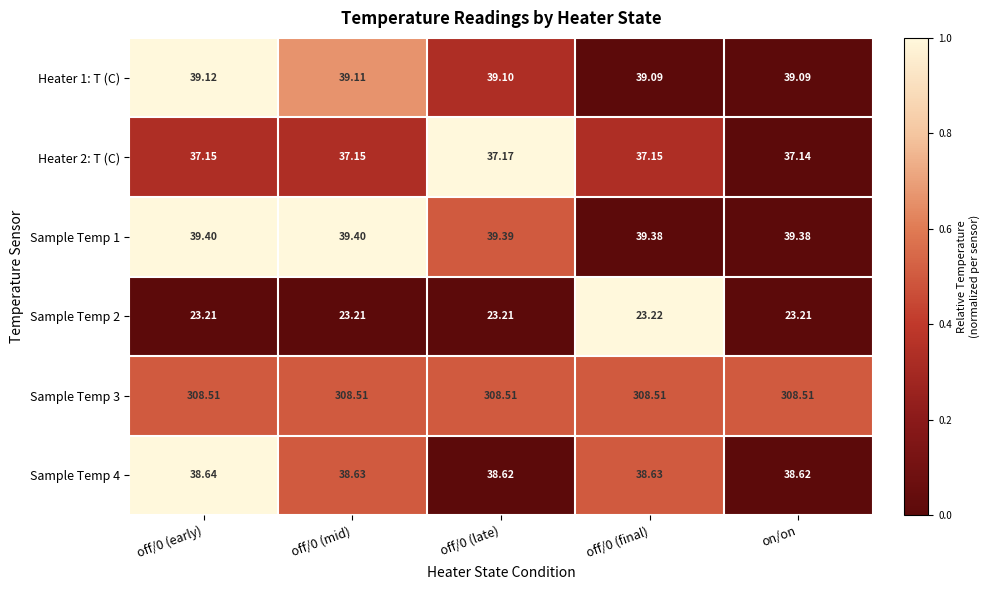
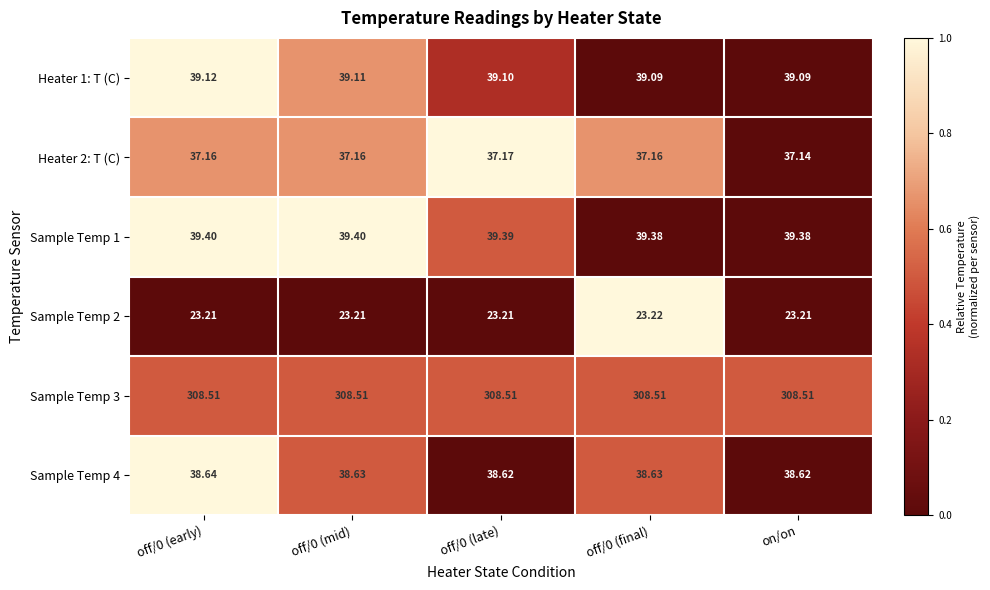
Heater 2: T (C), off/0 (early): 37.15 -> 37.16
Heater 2: T (C), off/0 (mid): 37.15 -> 37.16
Heater 2: T (C), off/0 (final): 37.15 -> 37.16
